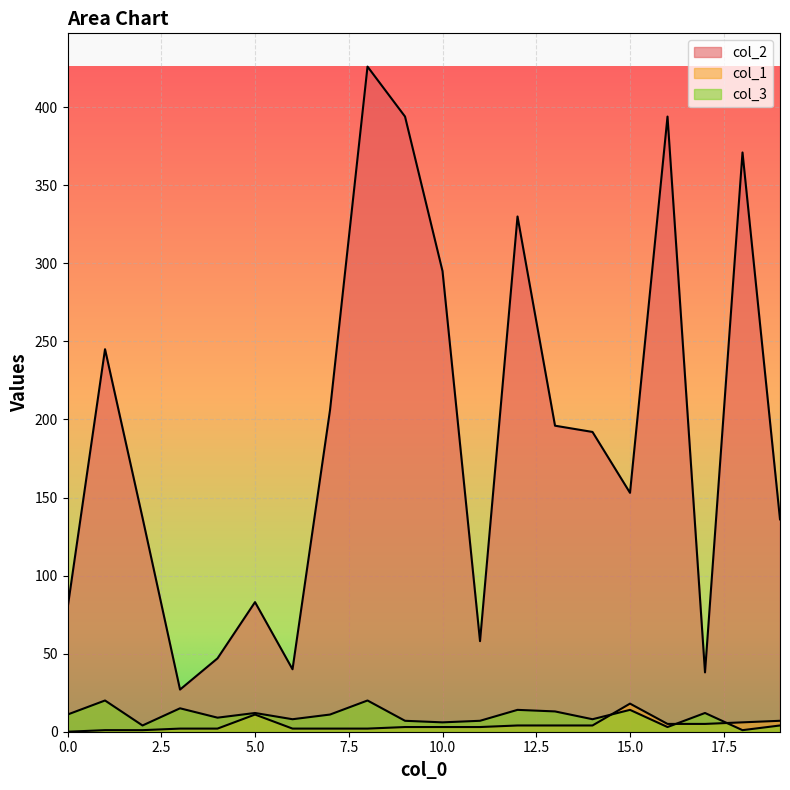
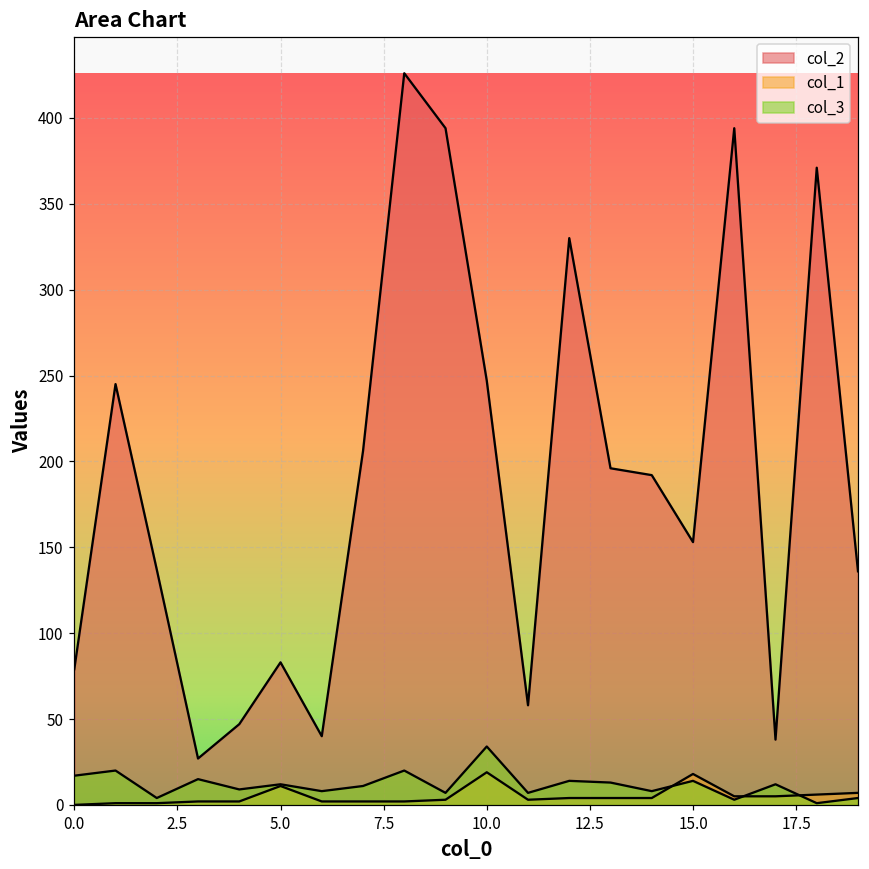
col_3, 0.0: 11 -> 17
col_2, 10.0: 295 -> 247
col_1, 10.0: 3 -> 19
col_3, 10.0: 6 -> 34
